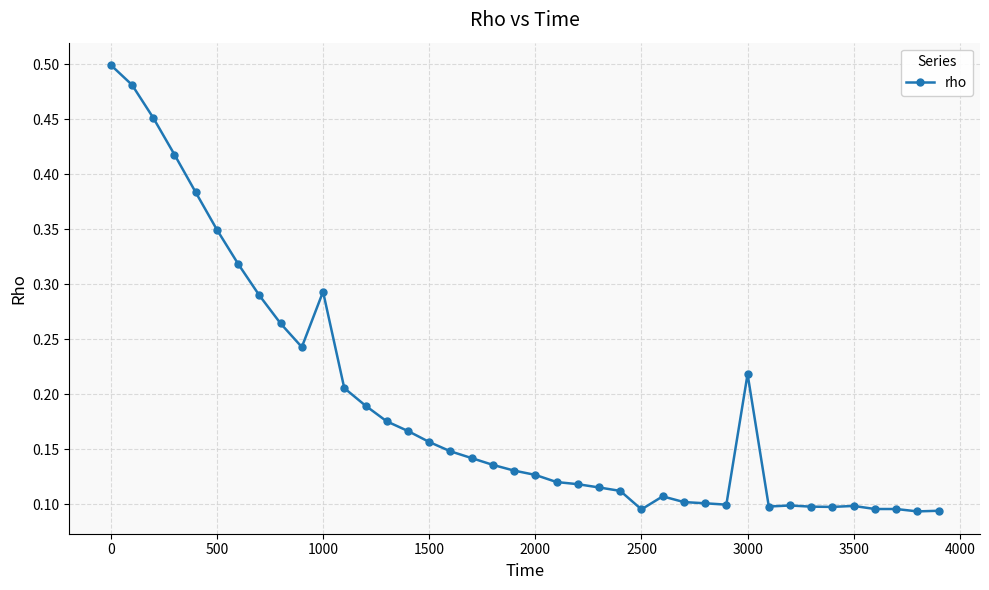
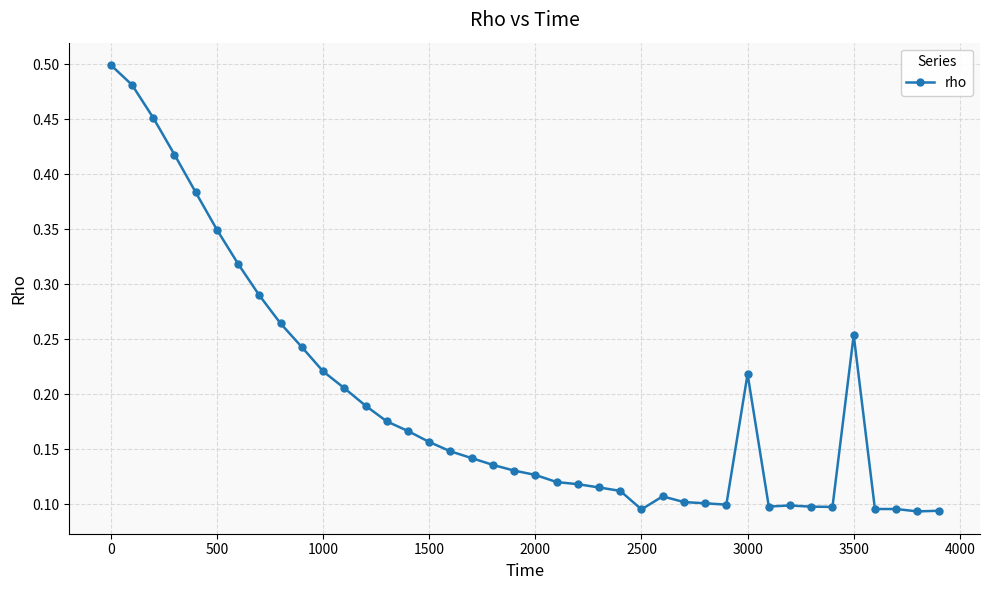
1000: 0.293 -> 0.221
3500: 0.098 -> 0.254
